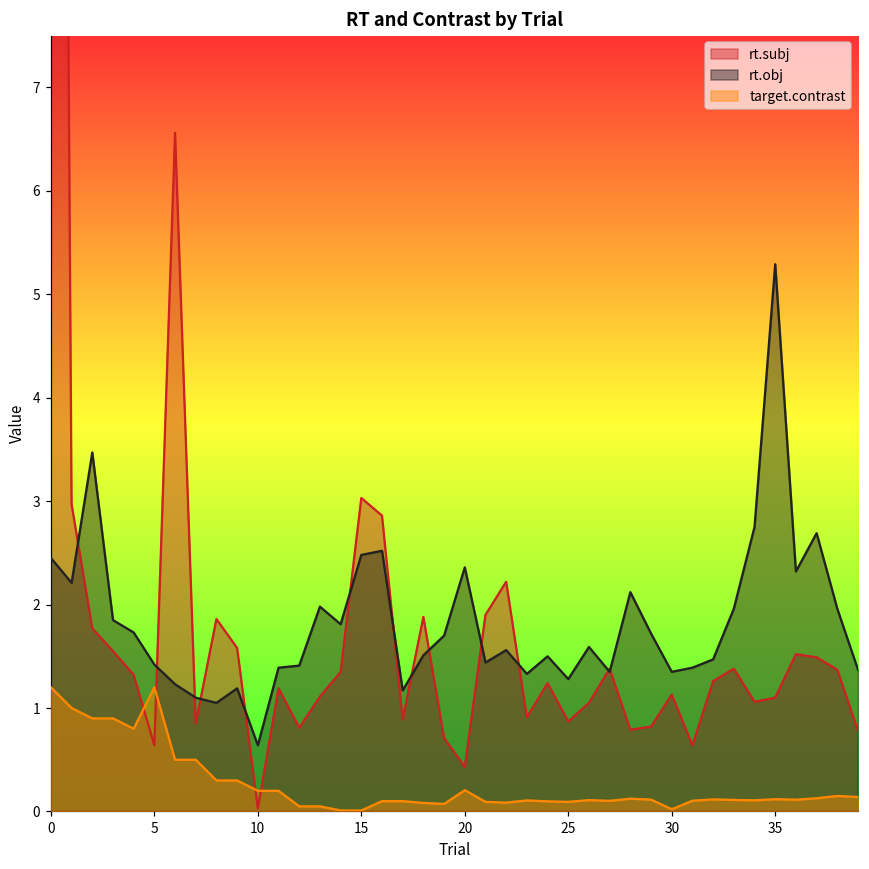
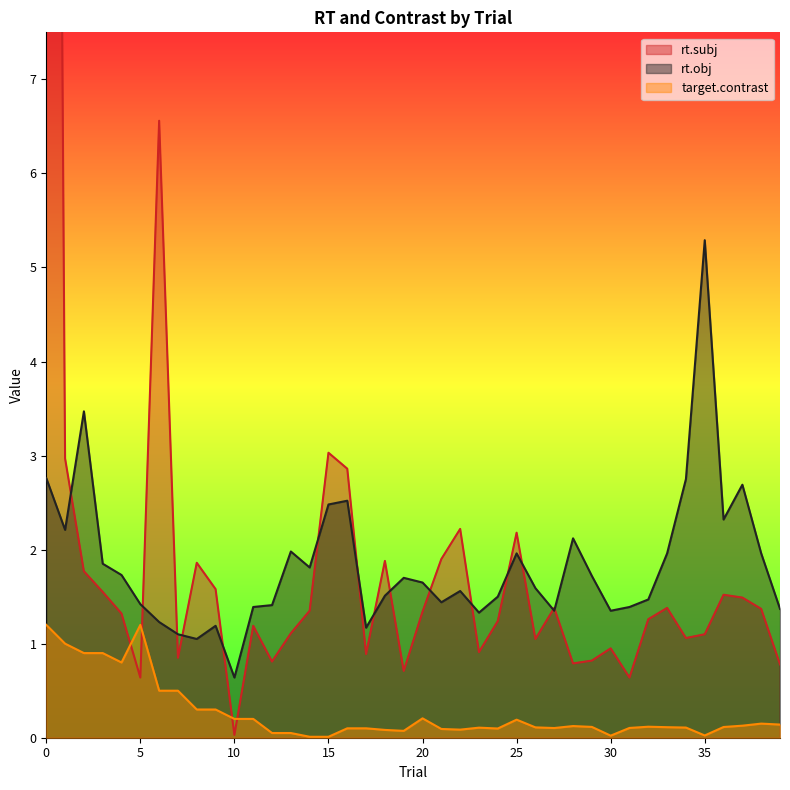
rt.obj, 0: 2.5 -> 2.8
rt.subj, 20: 0.4 -> 1.3
rt.obj, 20: 2.4 -> 1.7
rt.subj, 25: 0.9 -> 2.2
rt.obj, 25: 1.3 -> 2.0
target.contrast, 25: 0.1 -> 0.2
rt.subj, 30: 1.1 -> 1.0
target.contrast, 35: 0.1 -> 0.0
